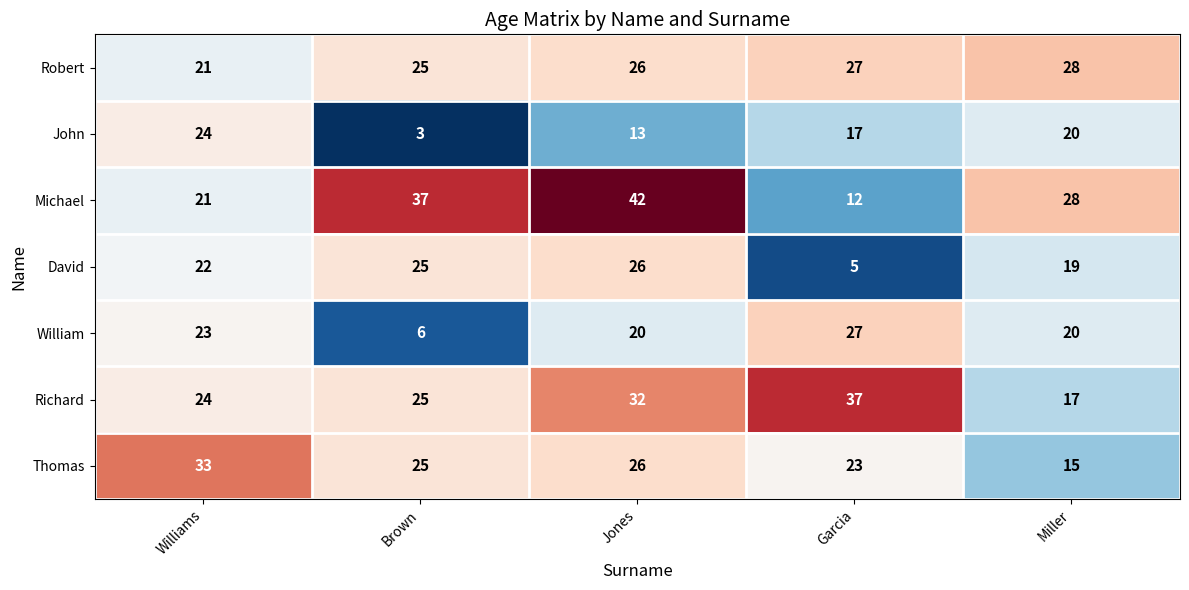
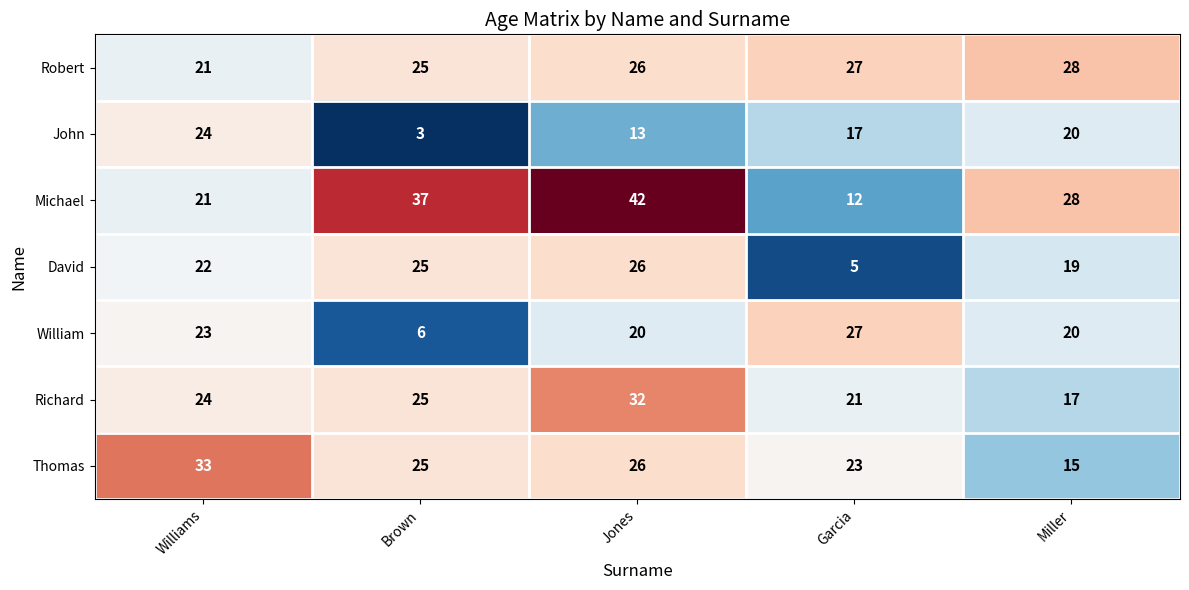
Richard, Garcia: 37 -> 21
